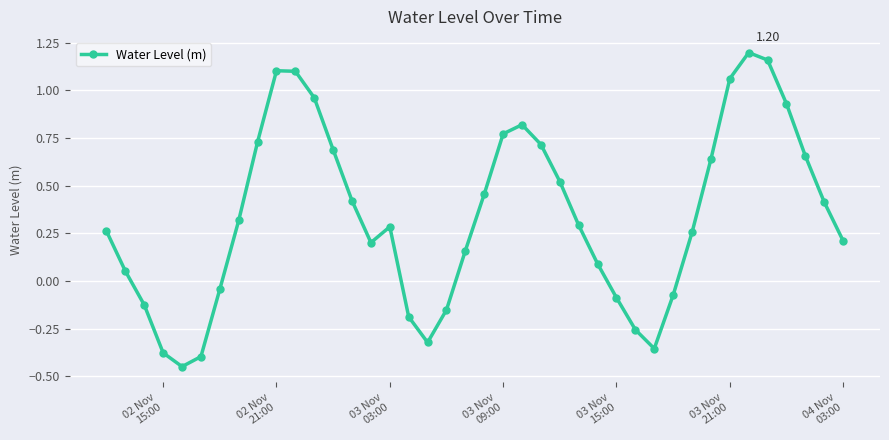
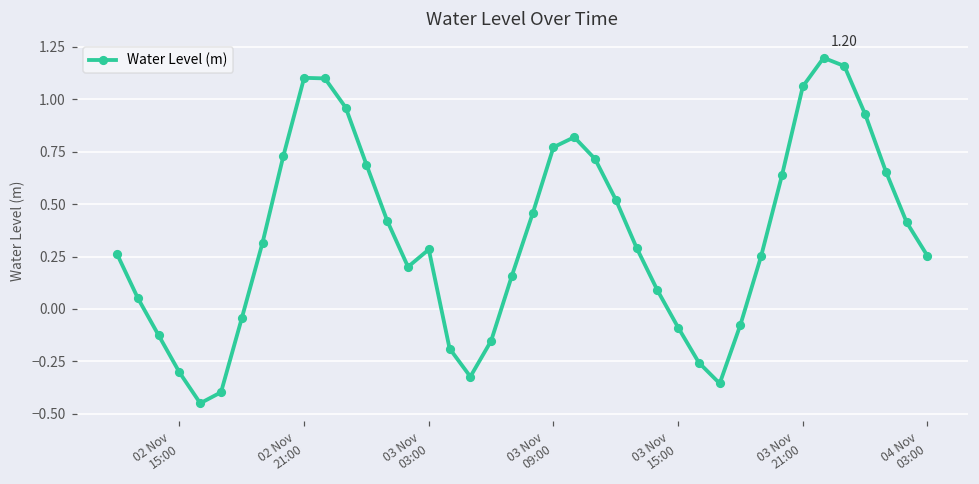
02 Nov 15:00: -0.38 -> -0.30
04 Nov 03:00: 0.21 -> 0.25
